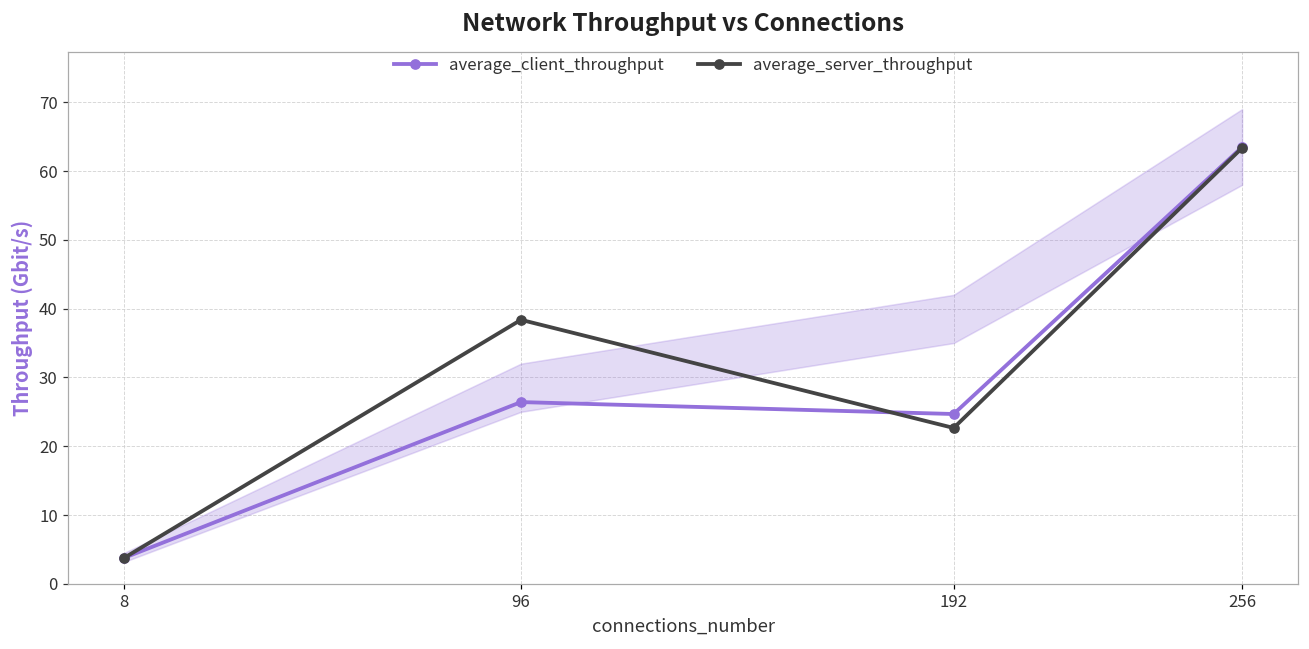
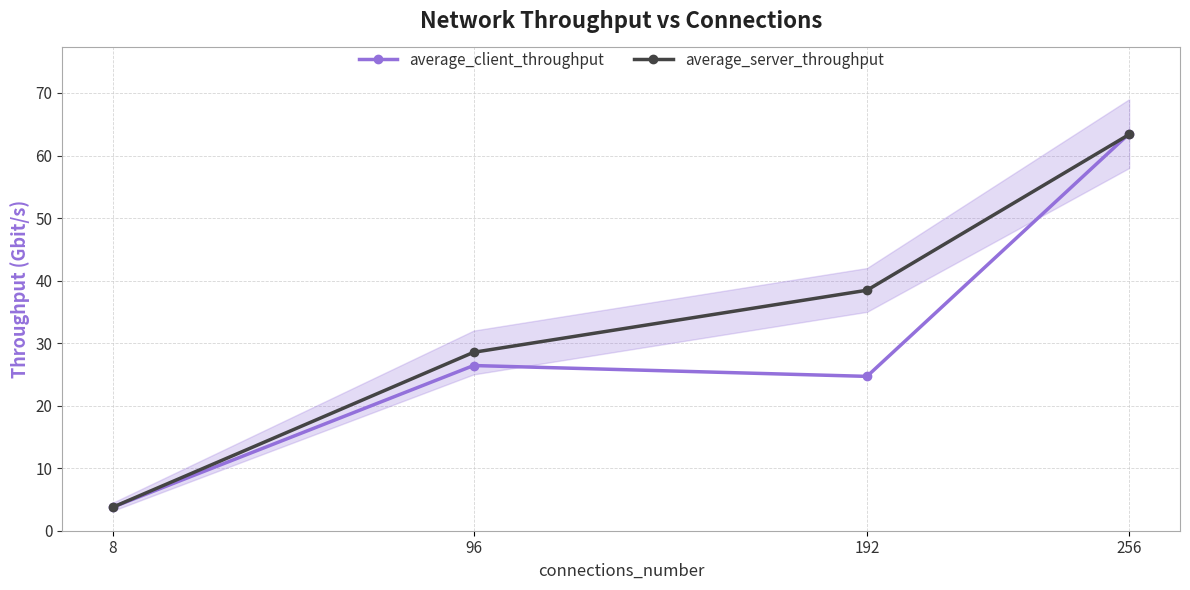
average_server_throughput, 96: 38 -> 29
average_server_throughput, 192: 23 -> 38
